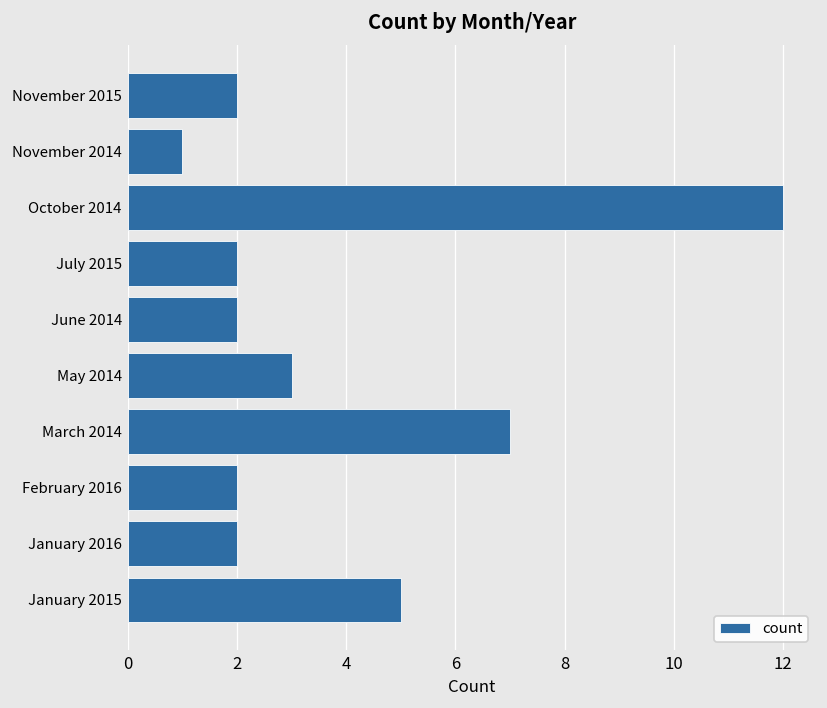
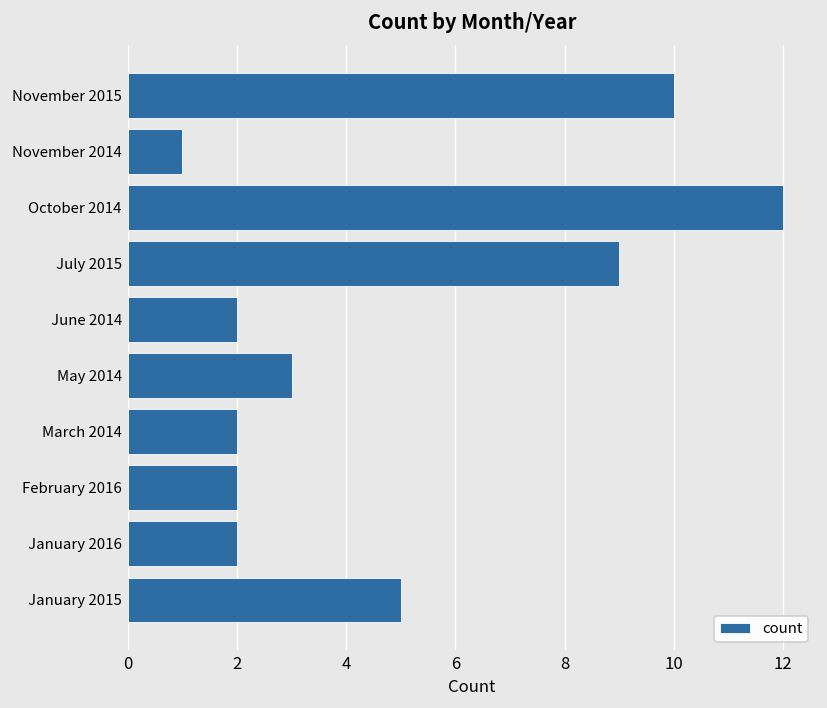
November 2015: 2 -> 10
July 2015: 2 -> 9
March 2014: 7 -> 2
